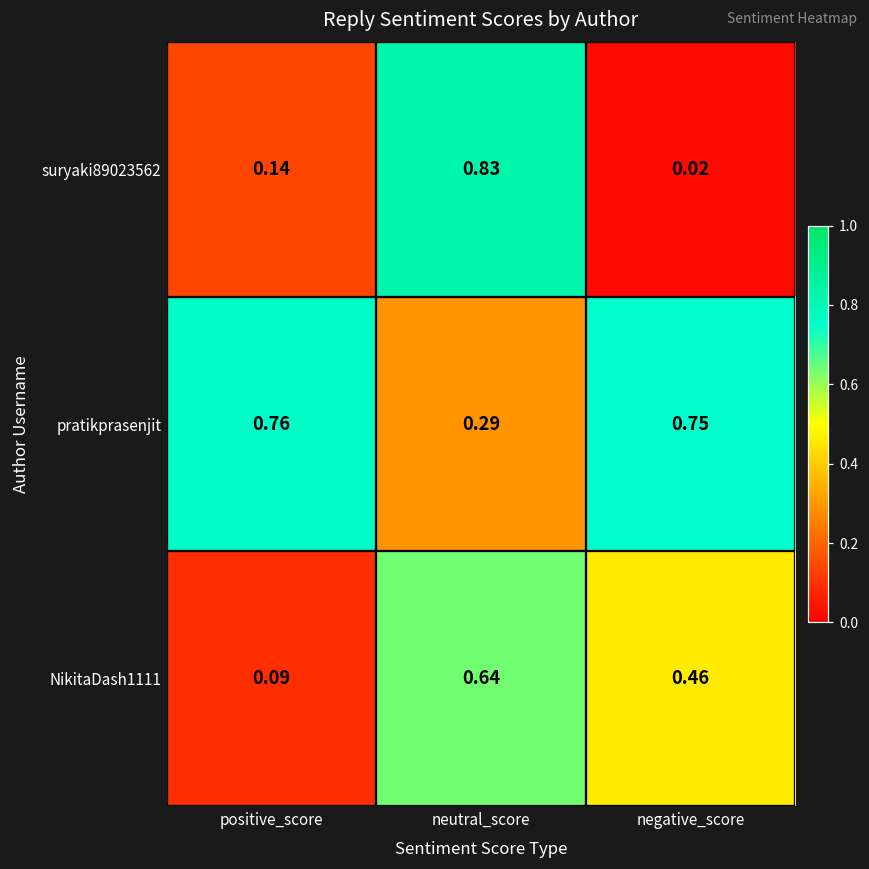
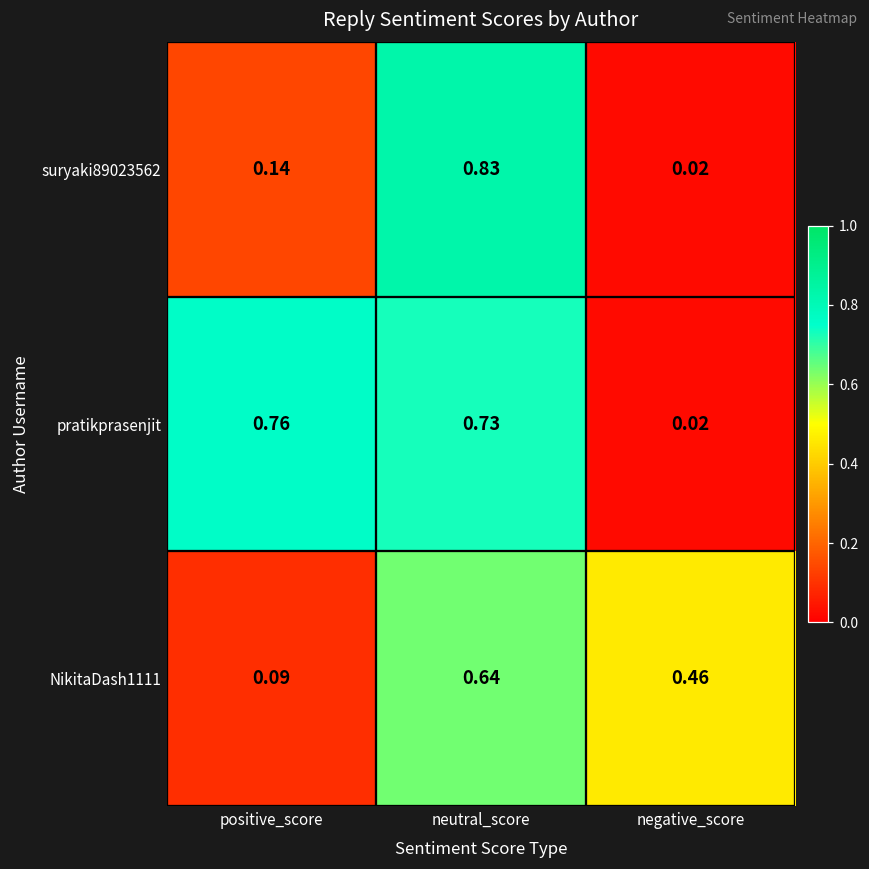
pratikprasenjit, neutral_score: 0.29 -> 0.73
pratikprasenjit, negative_score: 0.75 -> 0.02
